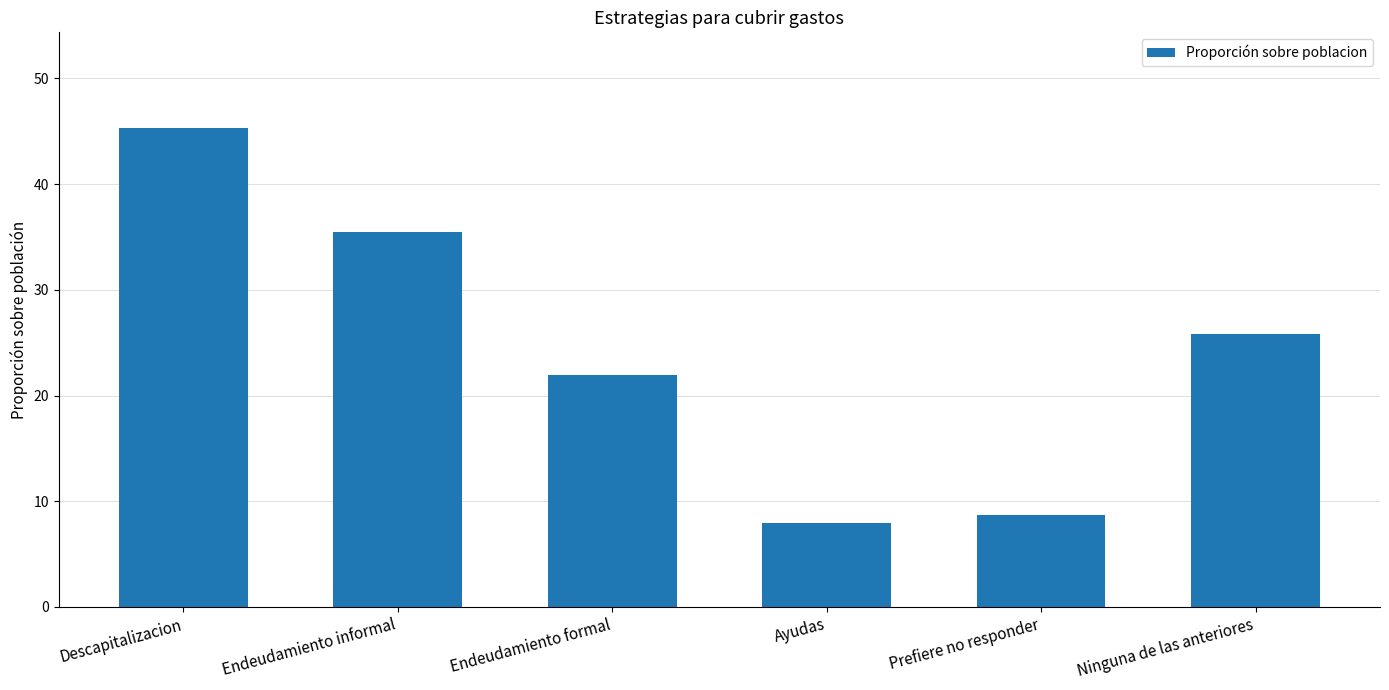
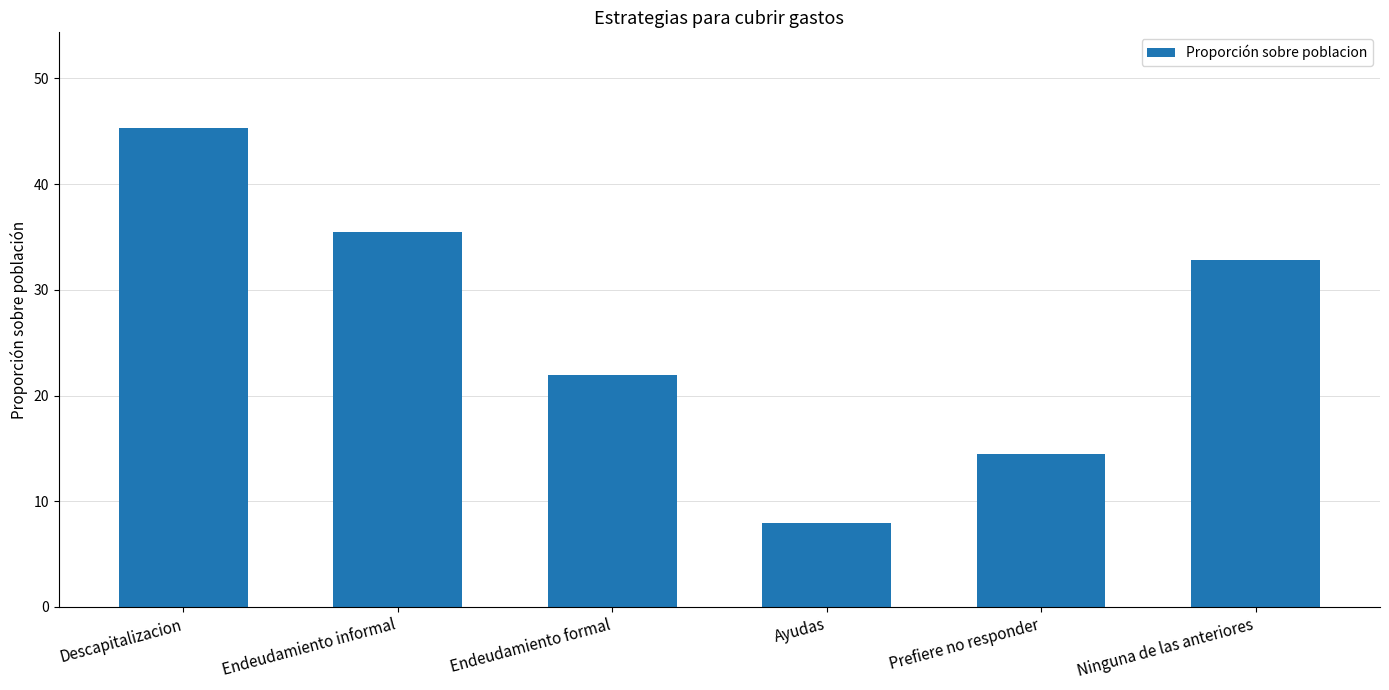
Prefiere no responder: 8.7 -> 14.5
Ninguna de las anteriores: 25.8 -> 32.8
